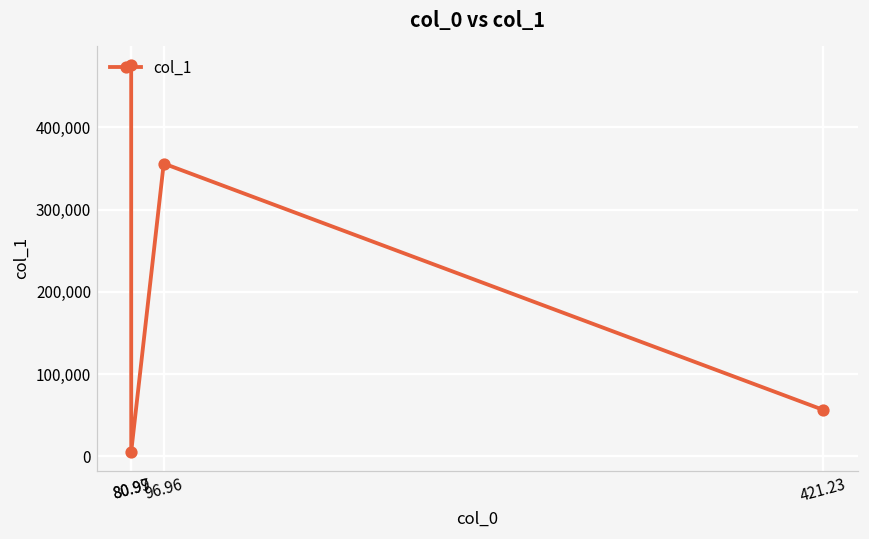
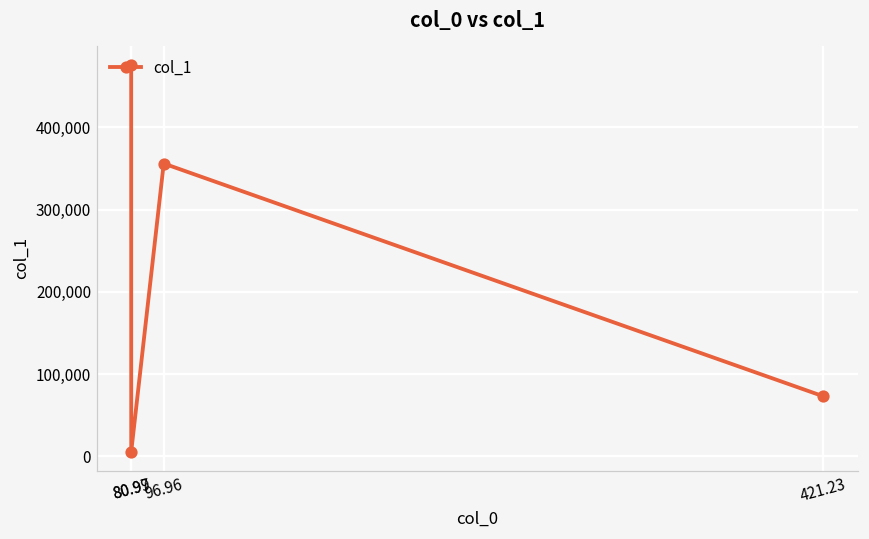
421.23: 60,000 -> 70,000
